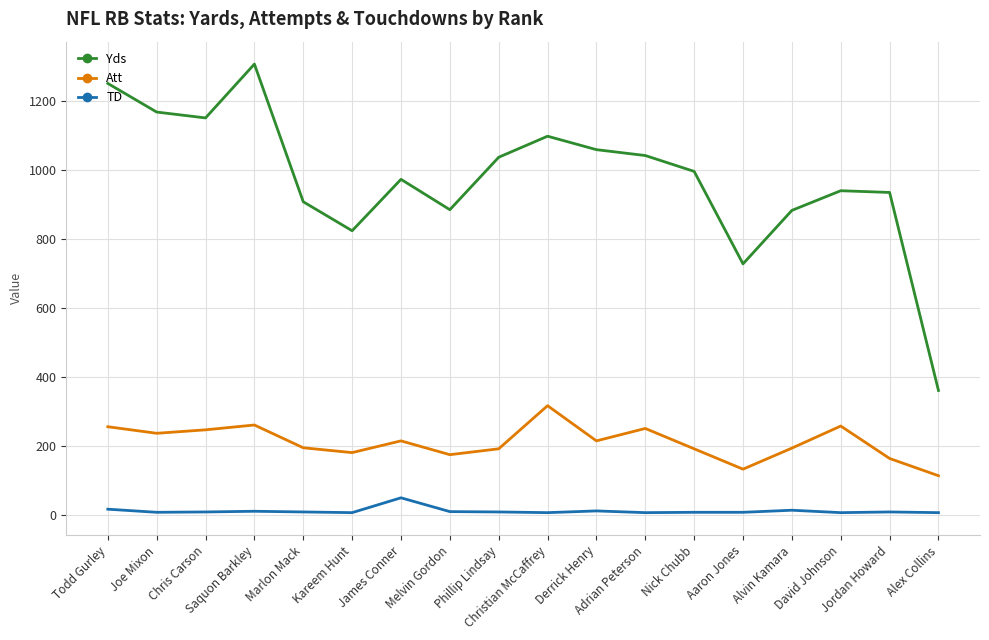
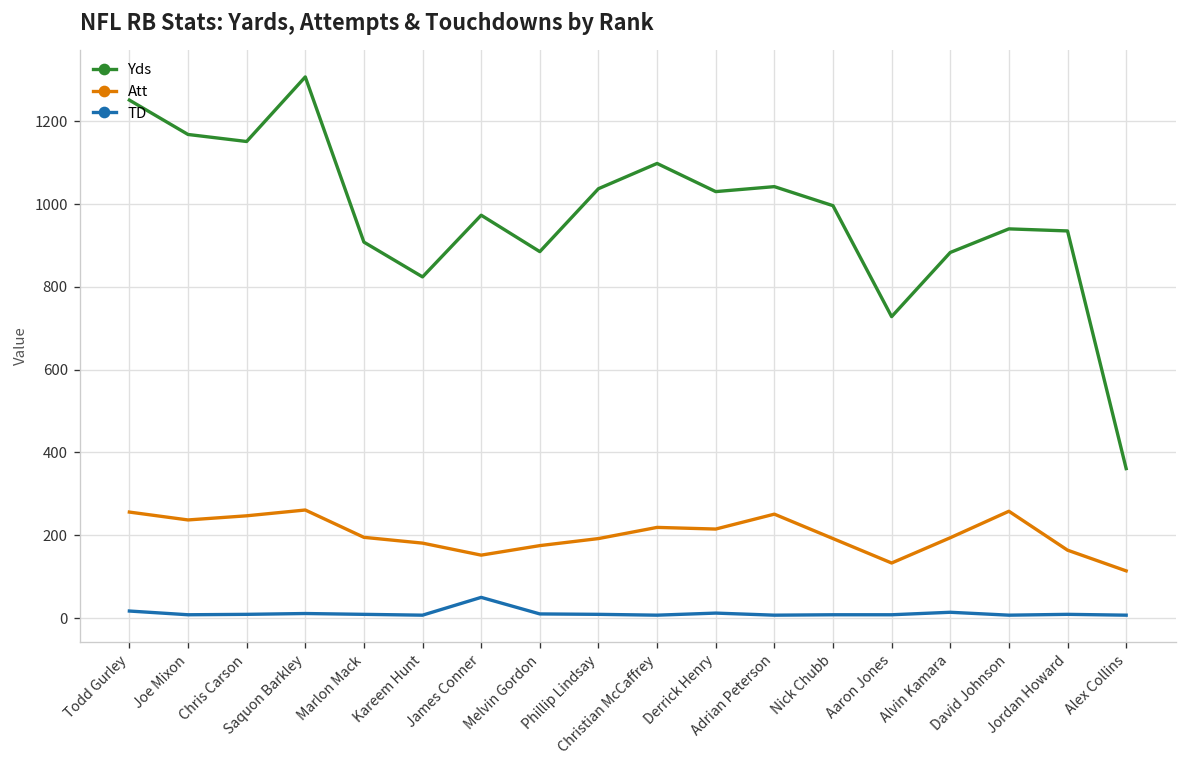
Att, James Conner: 220 -> 150
Att, Christian McCaffrey: 320 -> 220
Yds, Derrick Henry: 1060 -> 1030
